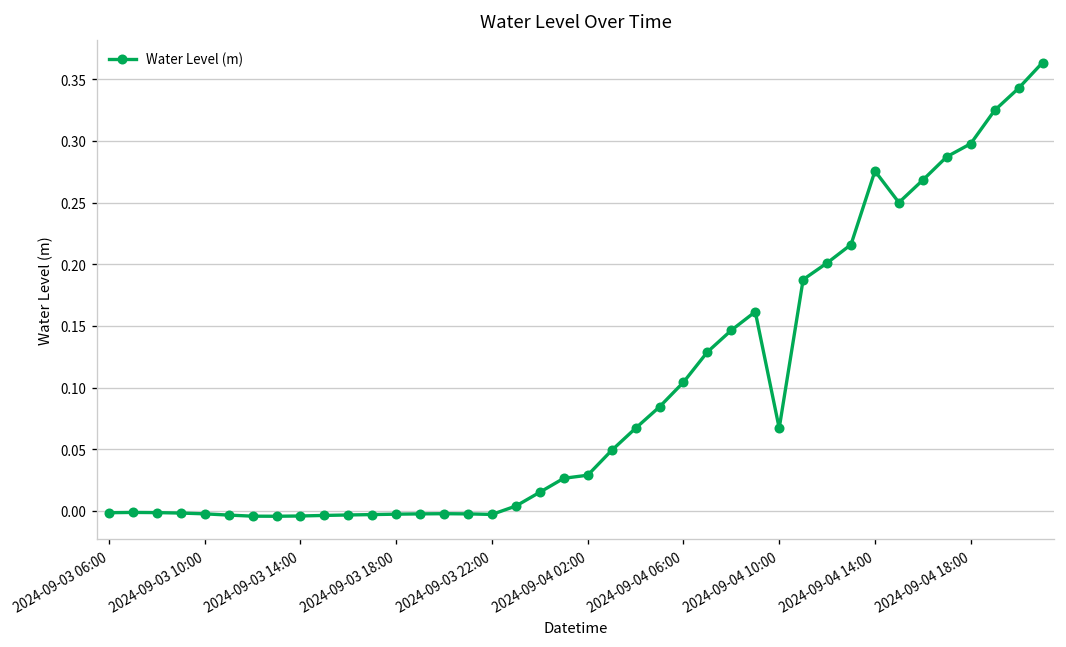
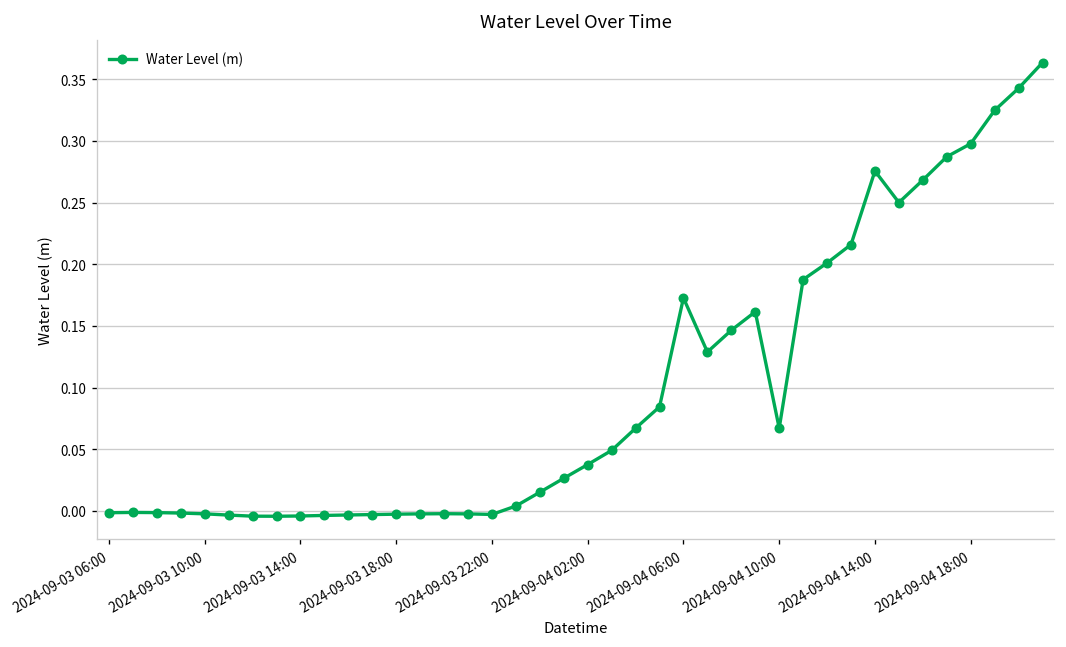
2024-09-04 02:00: 0.029 -> 0.038
2024-09-04 06:00: 0.104 -> 0.173
